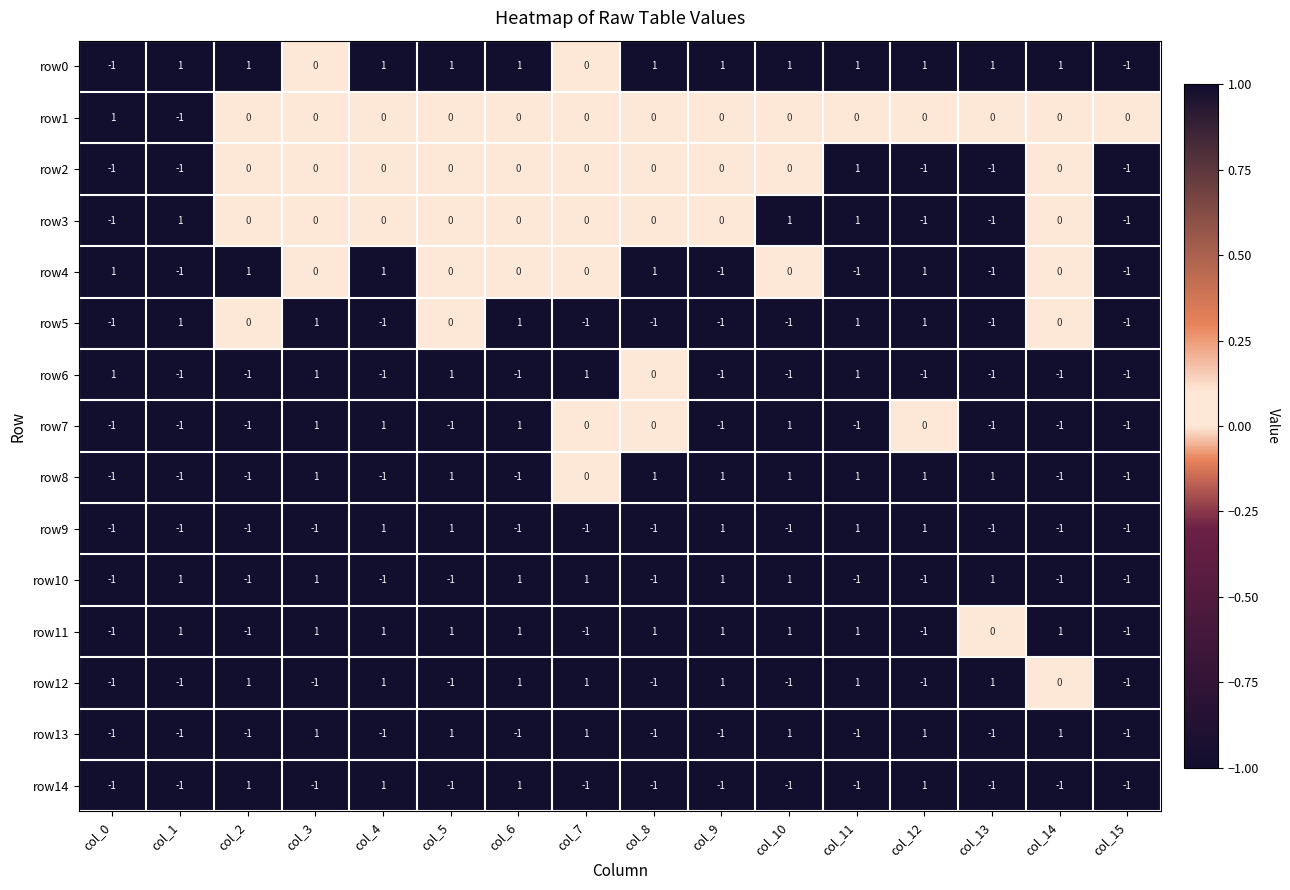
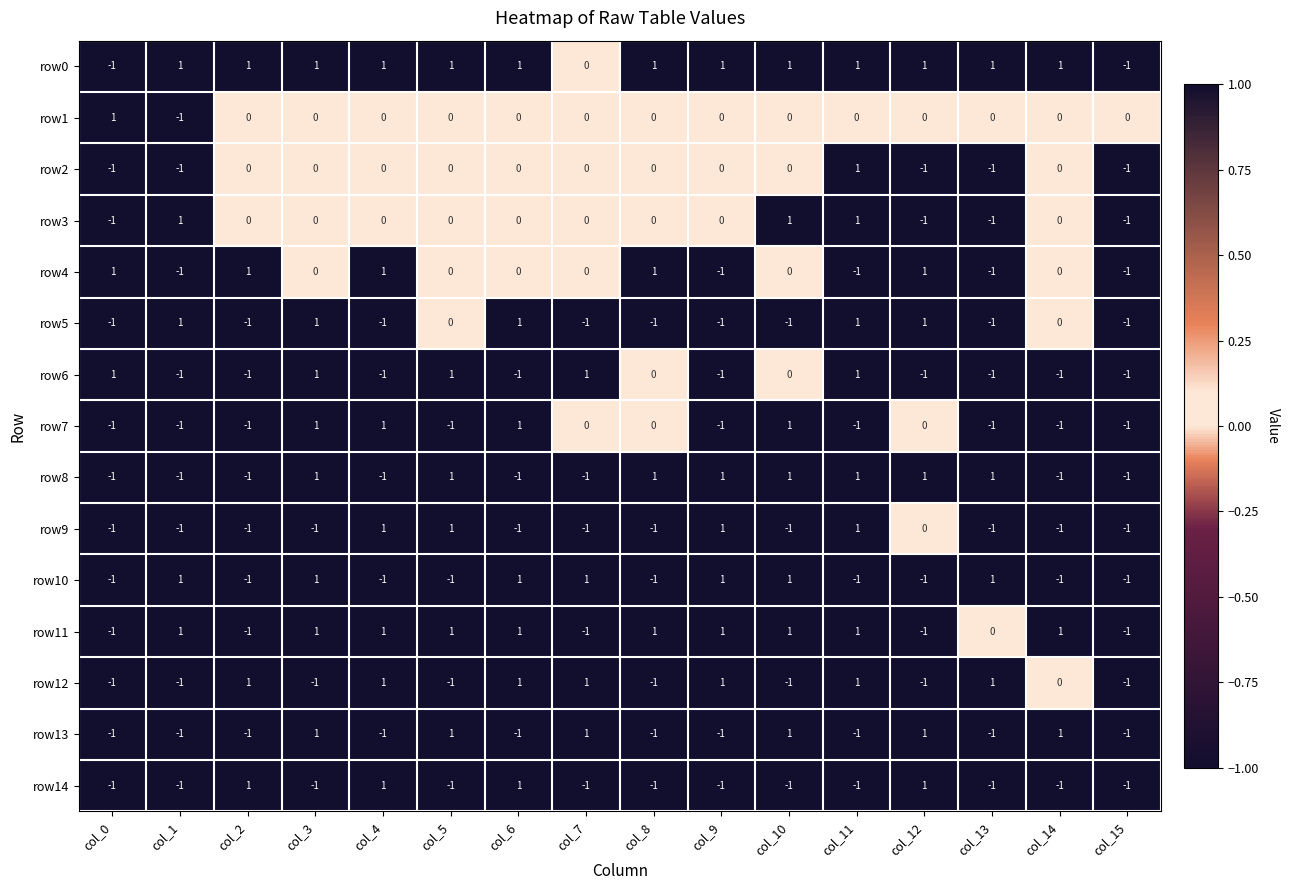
row0, col_3: 0 -> 1
row5, col_2: 0 -> -1
row6, col_10: -1 -> 0
row8, col_7: 0 -> -1
row9, col_12: 1 -> 0
